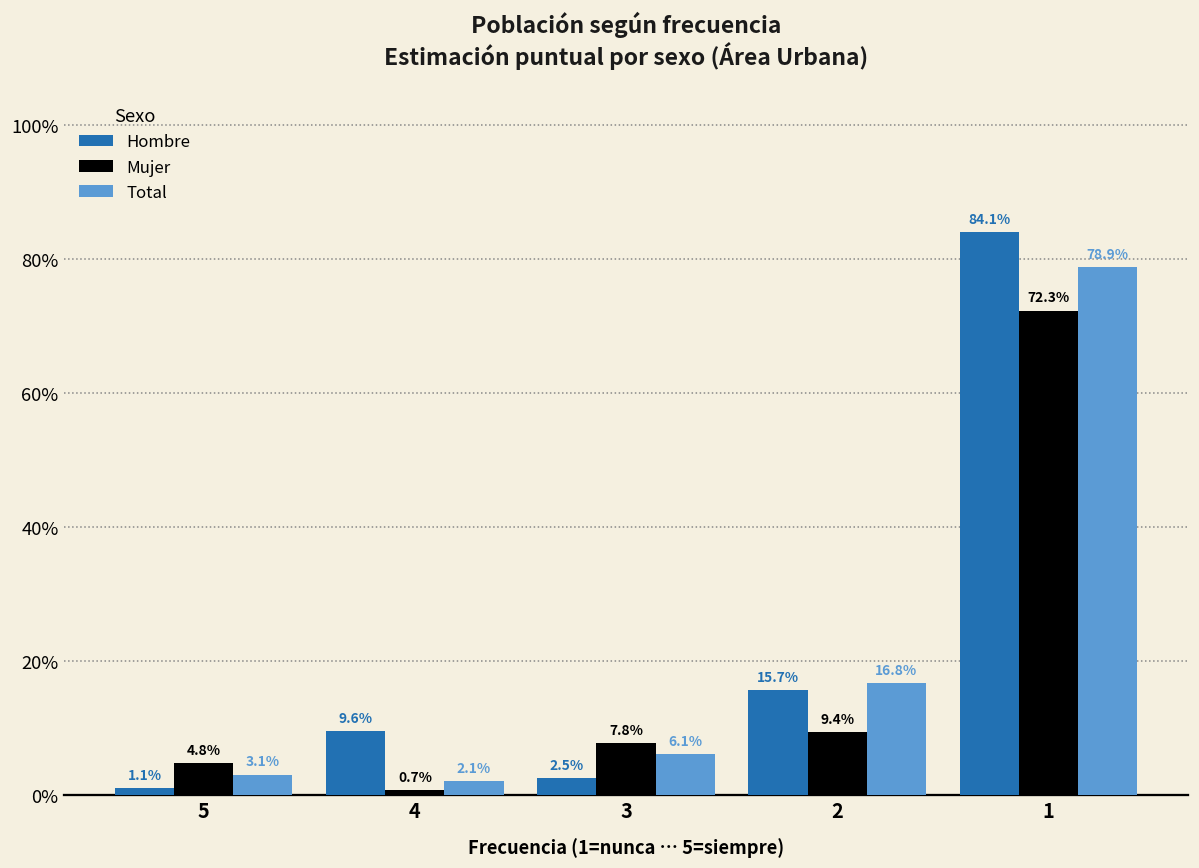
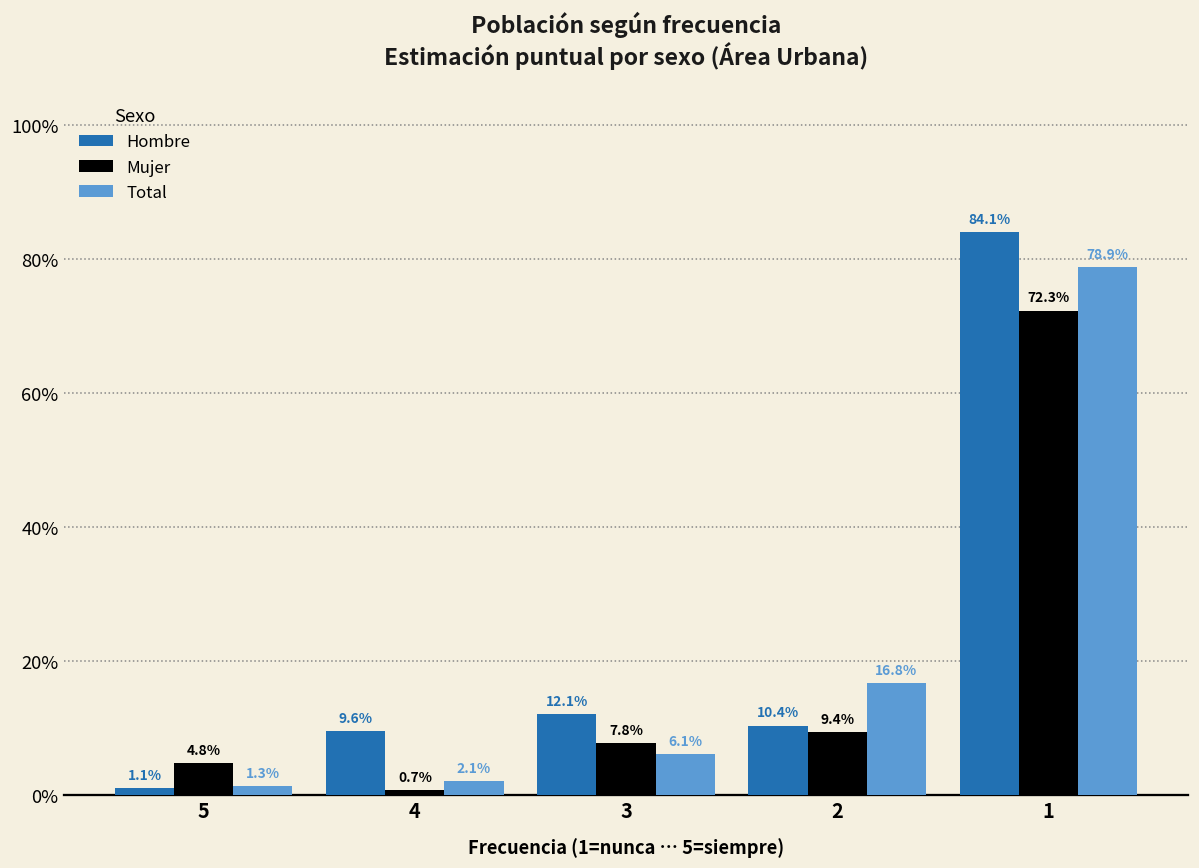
Total, 5: 3.1% -> 1.3%
Hombre, 3: 2.5% -> 12.1%
Hombre, 2: 15.7% -> 10.4%
